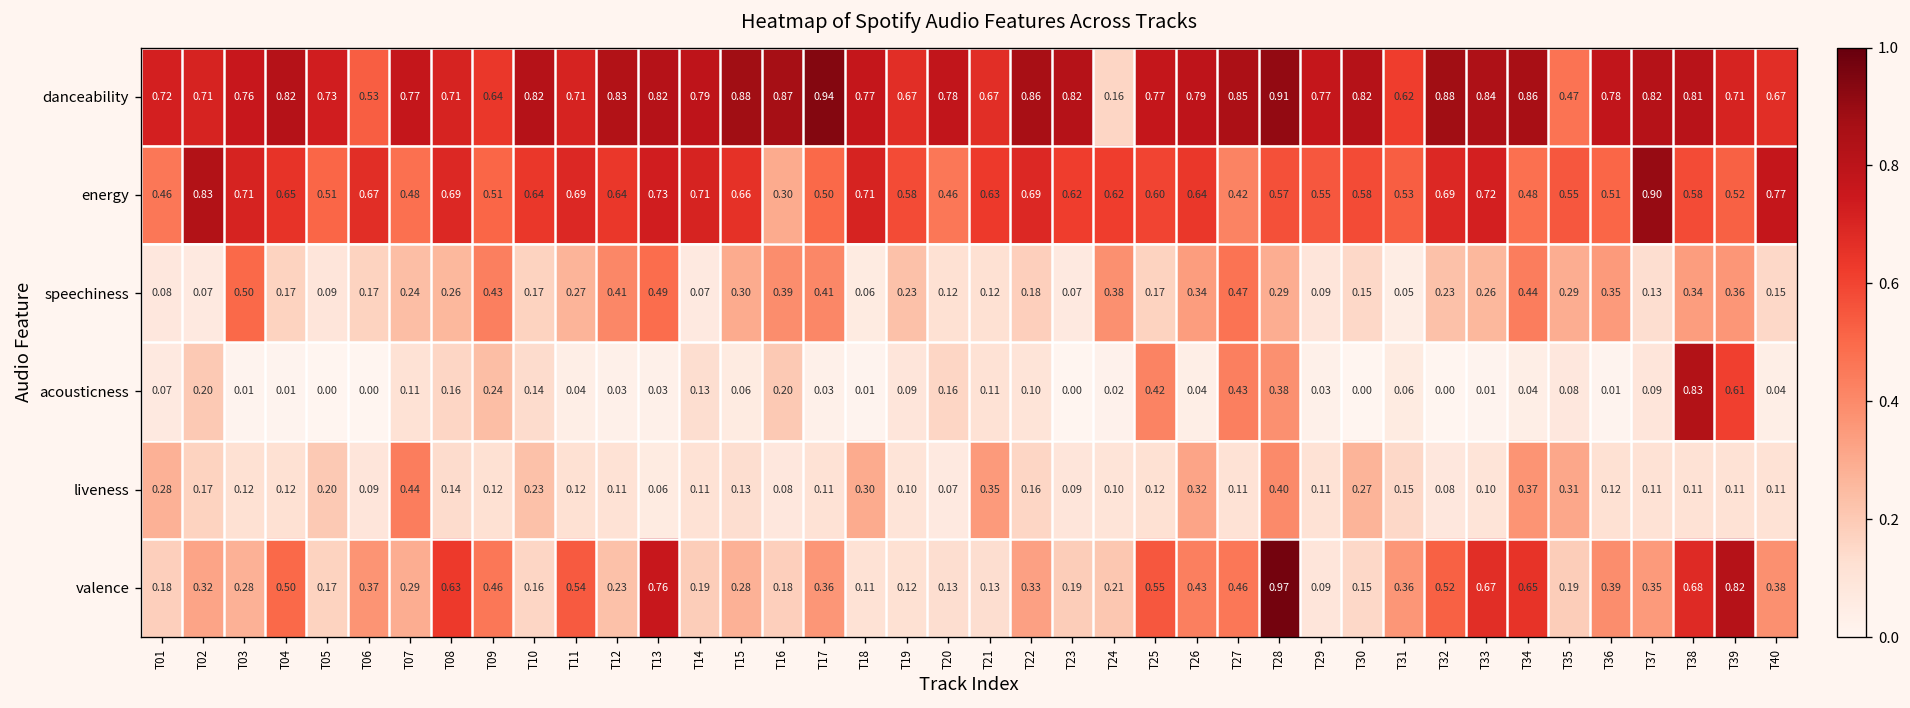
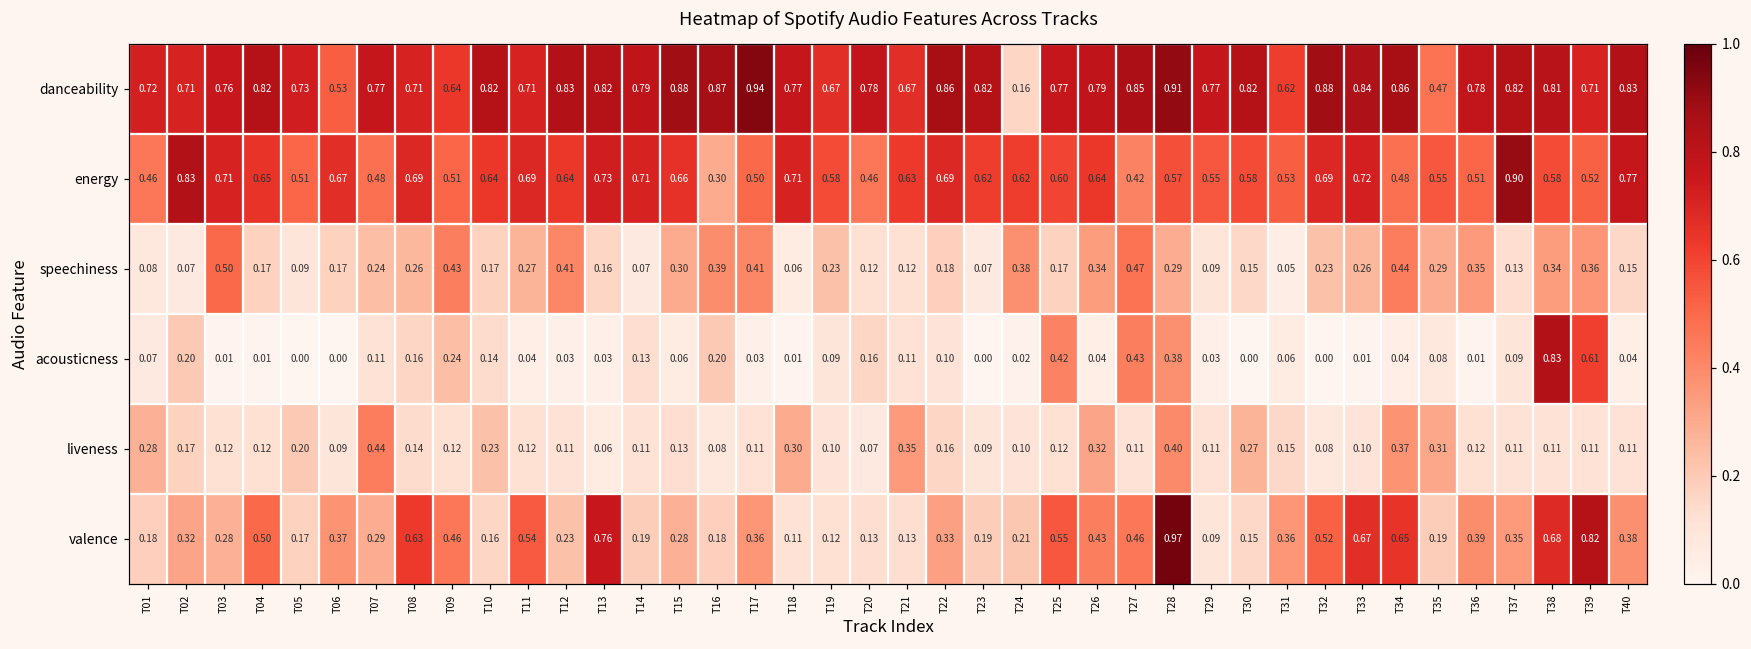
danceability, T40: 0.67 -> 0.83
speechiness, T13: 0.49 -> 0.16
